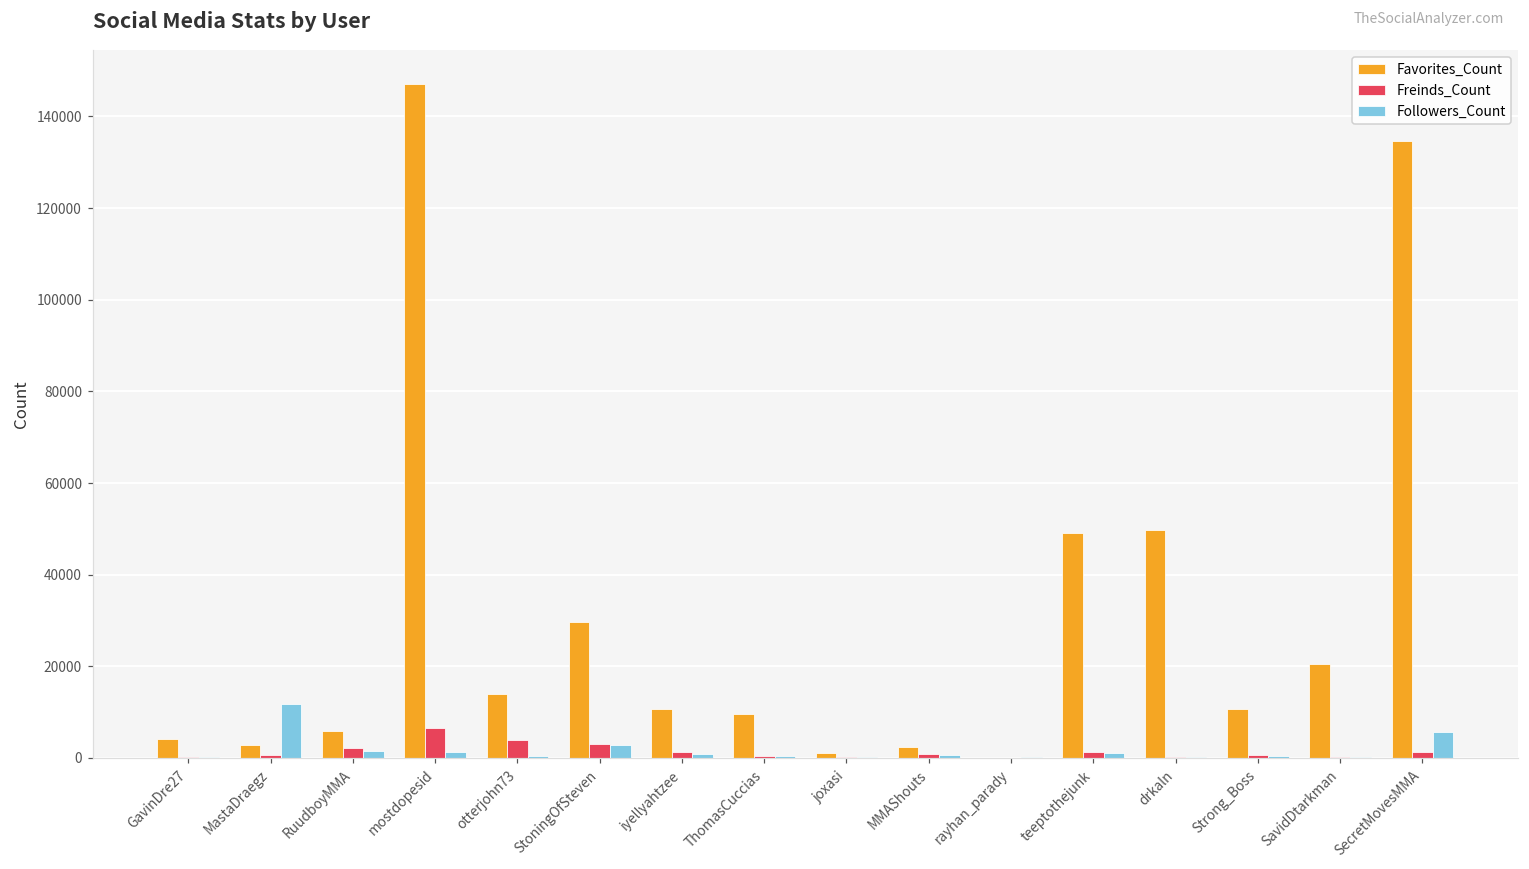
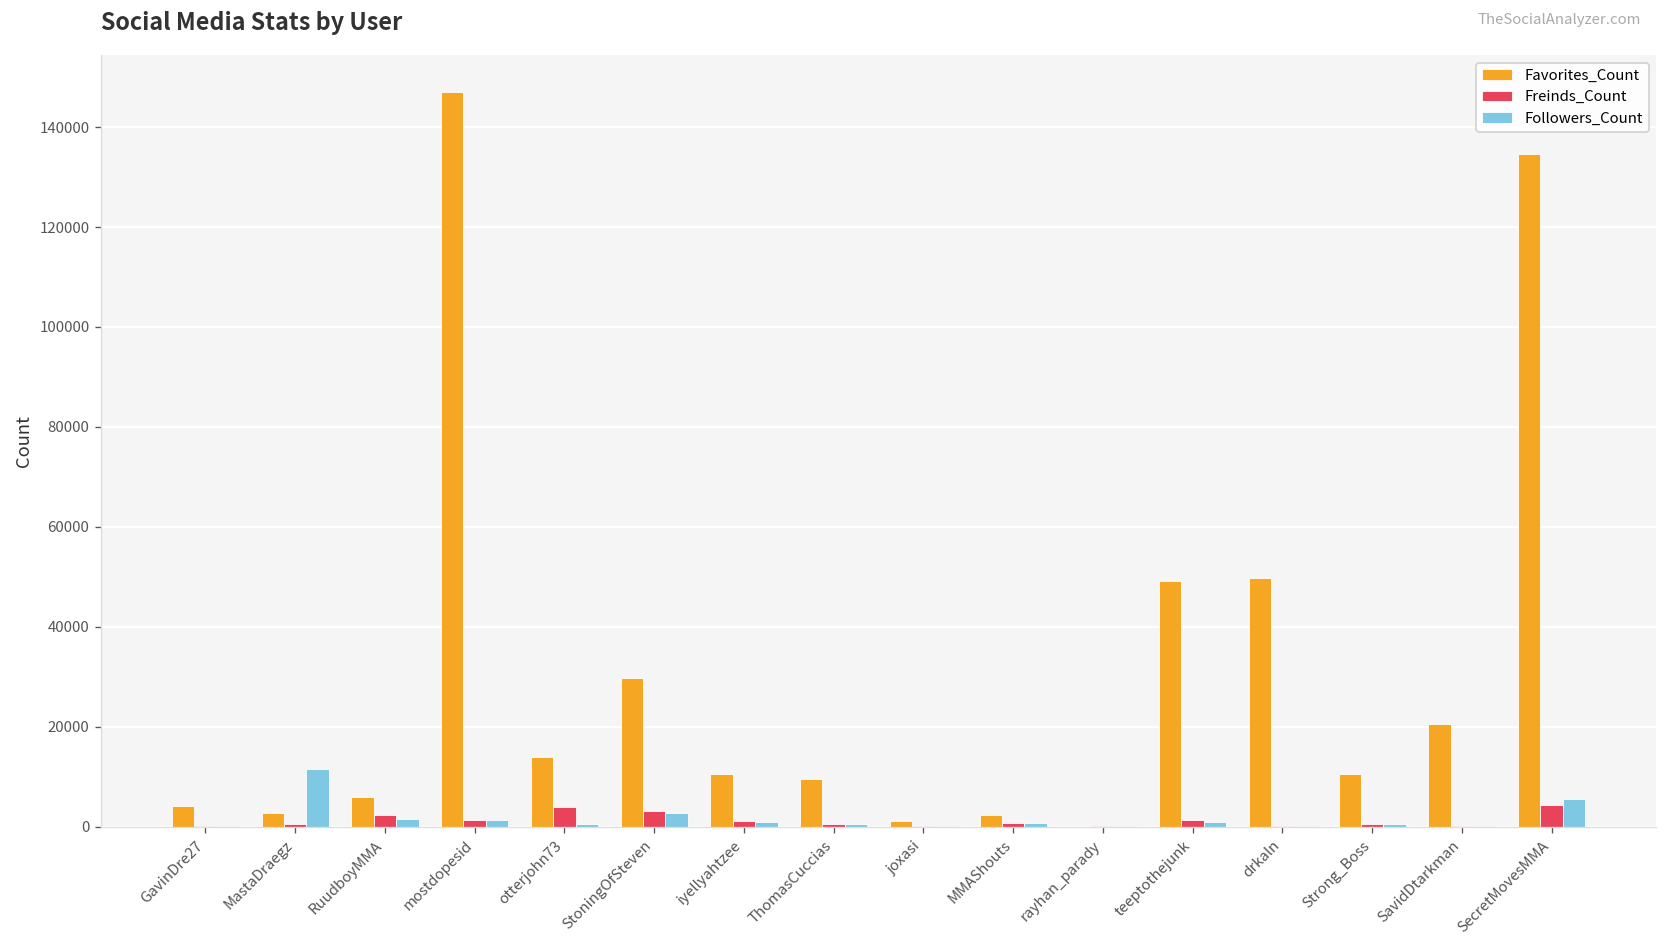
Freinds_Count, mostdopesid: 6000 -> 1000
Freinds_Count, SecretMovesMMA: 1000 -> 4000
